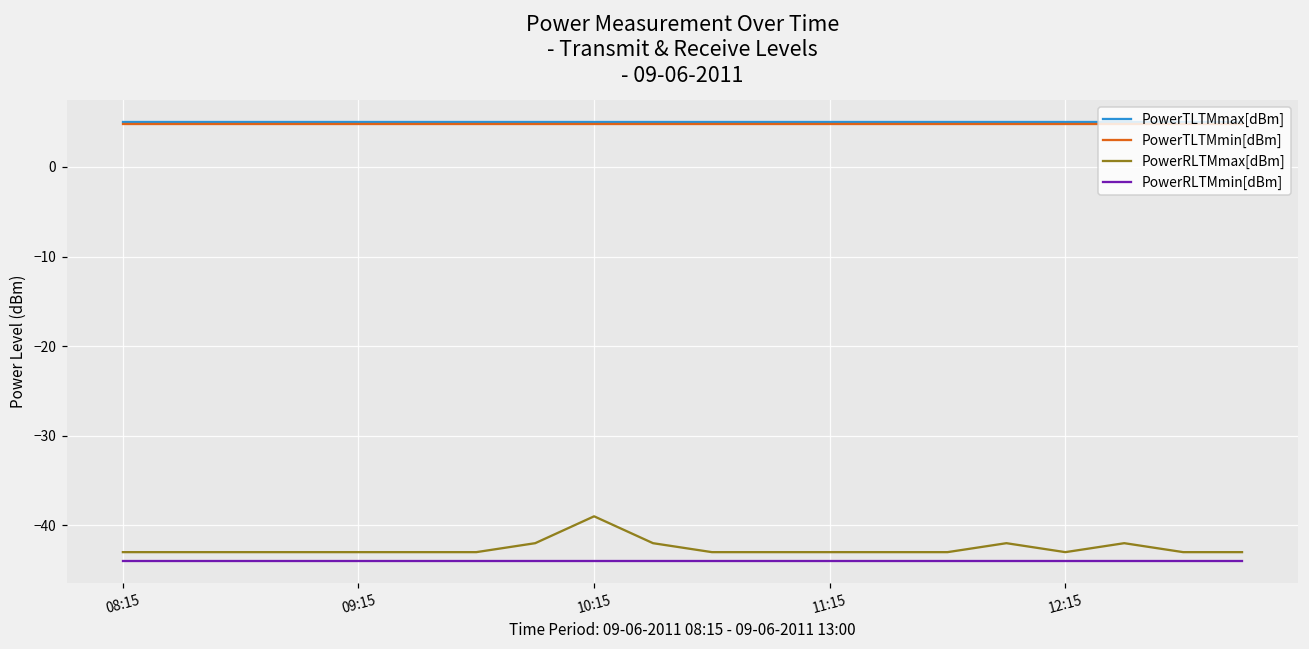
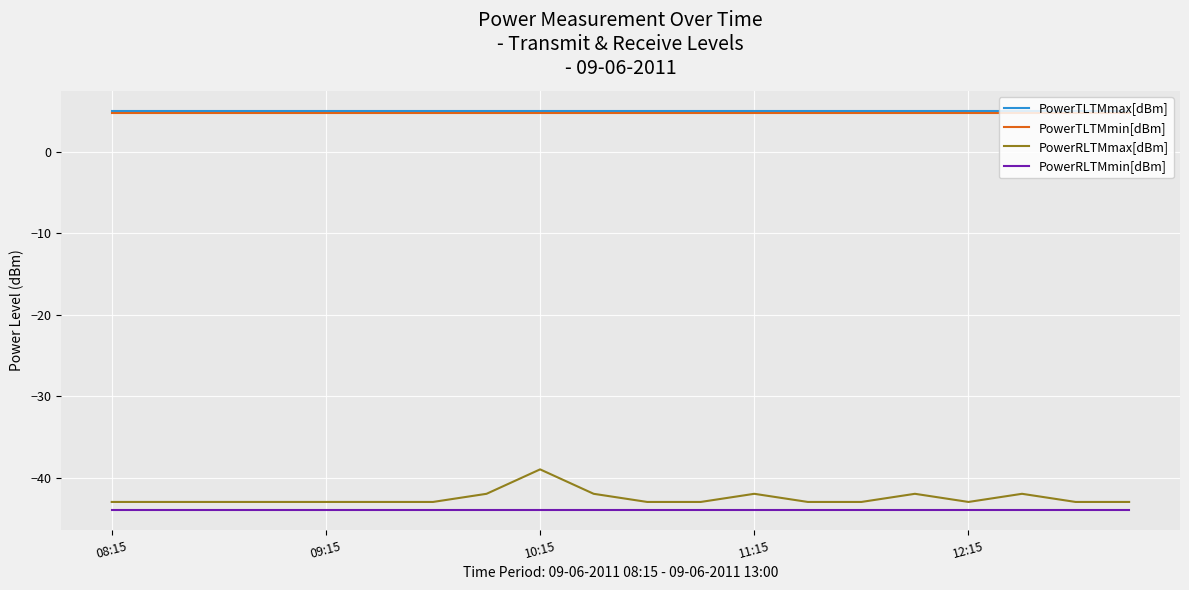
PowerRLTMmax[dBm], 11:15: -43 -> -42
